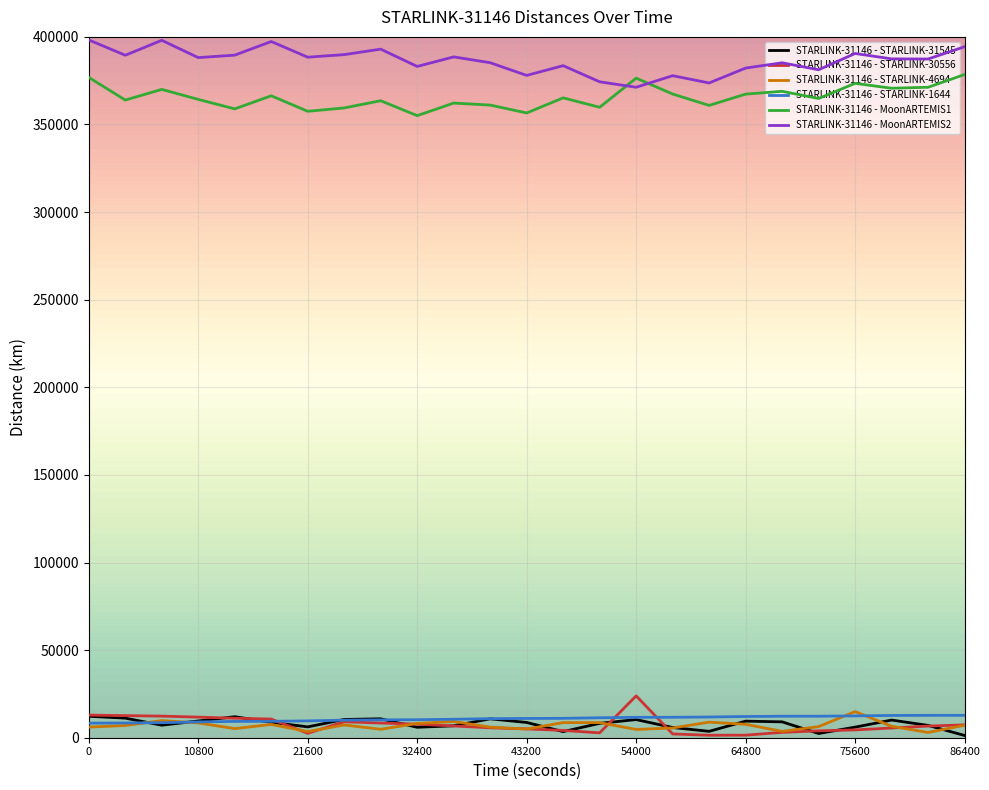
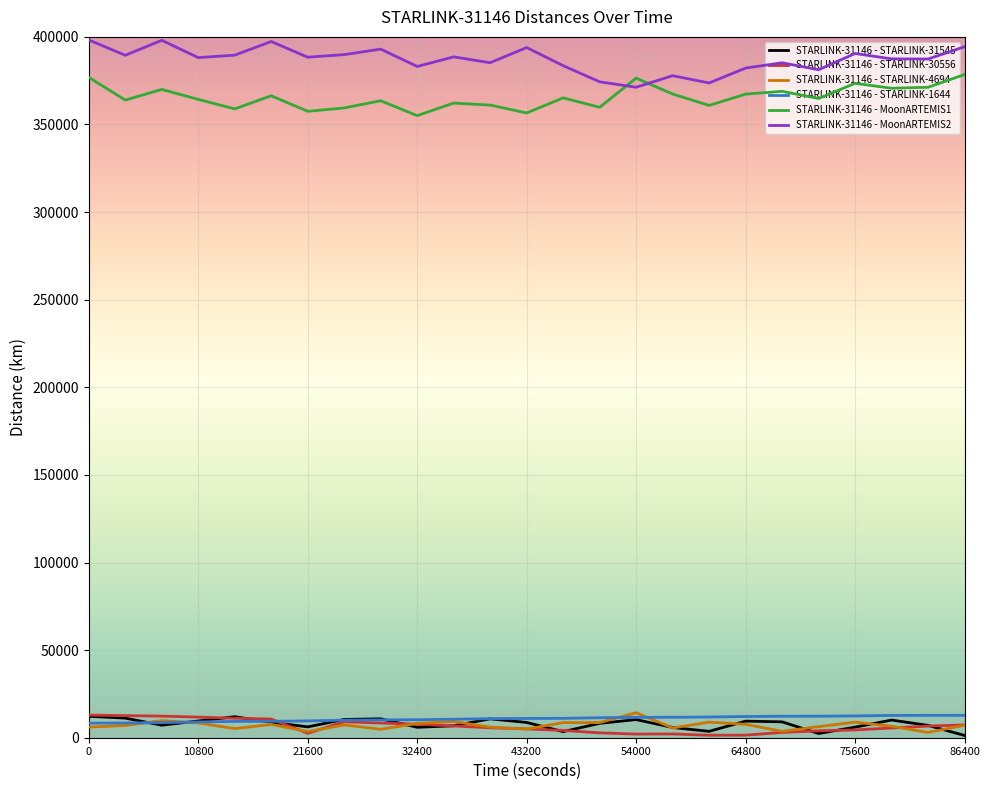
STARLINK-31146 Distances Over Time, STARLINK-31146 - MoonARTEMIS2, 43200: 378000 -> 394000
STARLINK-31146 Distances Over Time, STARLINK-31146 - STARLINK-30556, 54000: 24000 -> 2000
STARLINK-31146 Distances Over Time, STARLINK-31146 - STARLINK-4694, 54000: 5000 -> 14000
STARLINK-31146 Distances Over Time, STARLINK-31146 - STARLINK-4694, 75600: 15000 -> 9000
